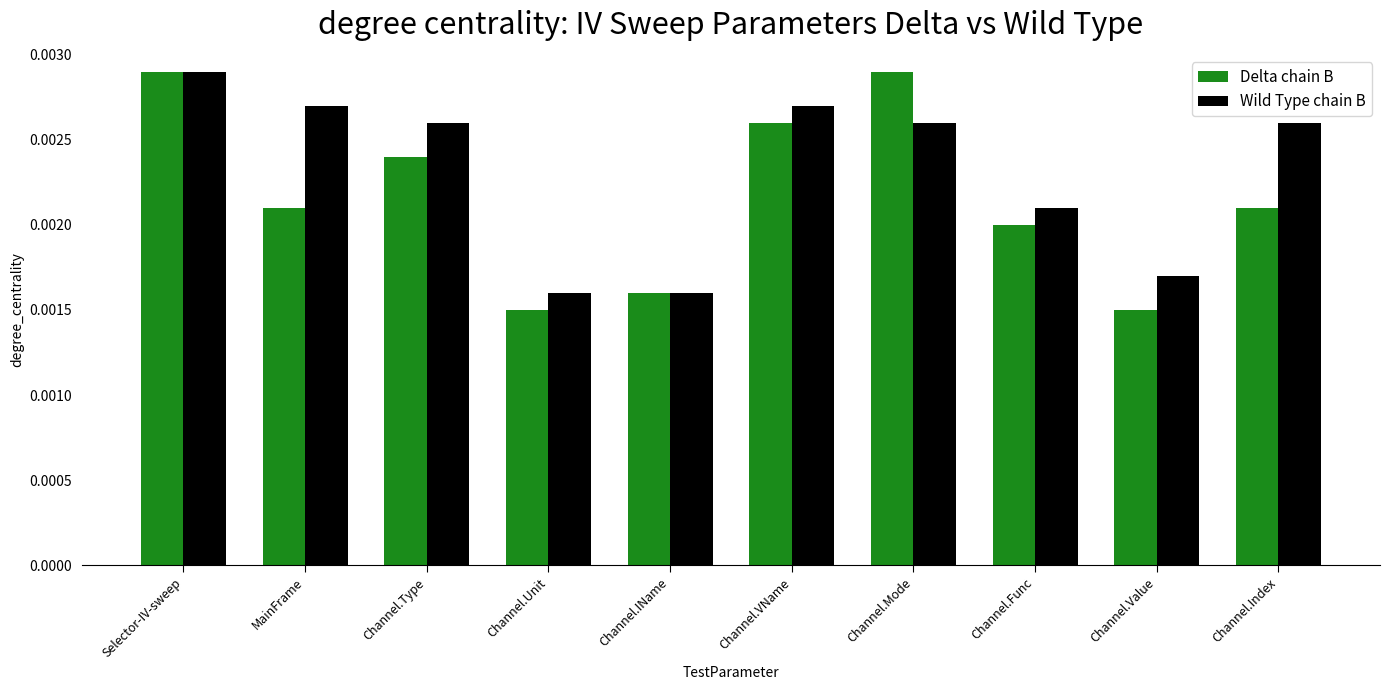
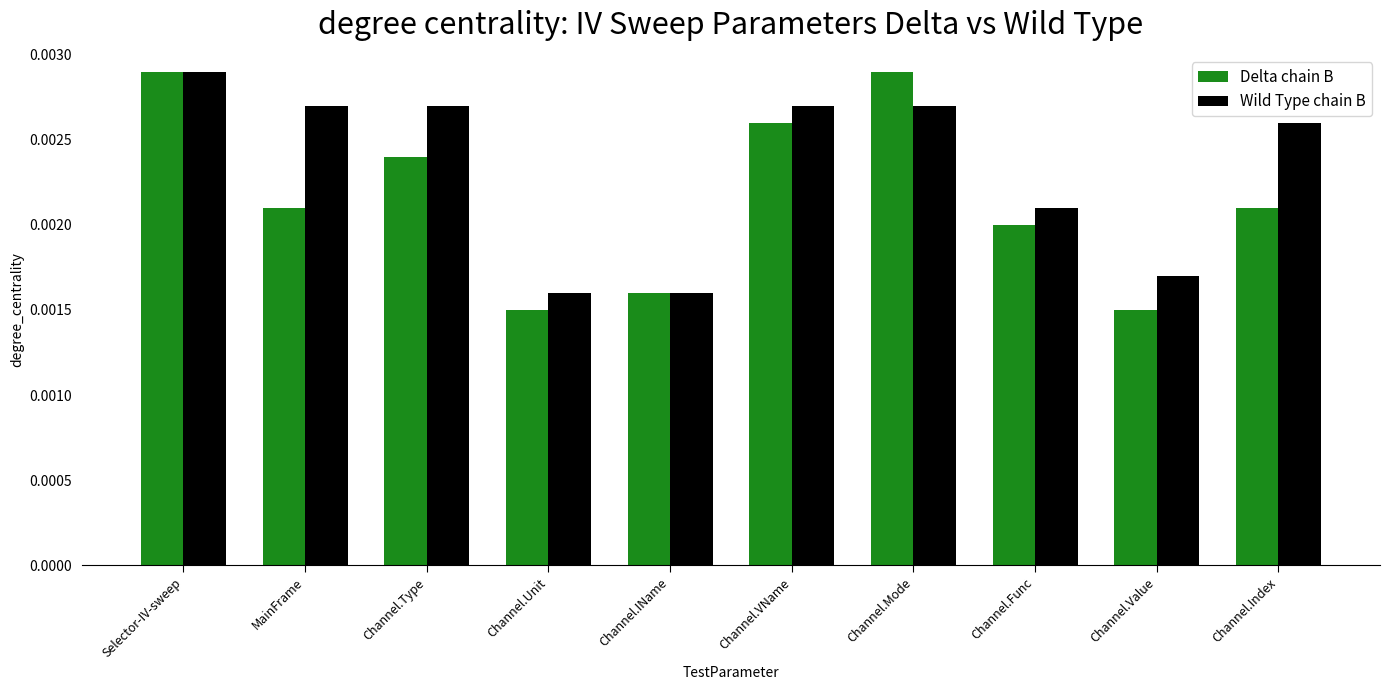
Wild Type chain B, Channel.Type: 0.0026 -> 0.0027
Wild Type chain B, Channel.Mode: 0.0026 -> 0.0027
